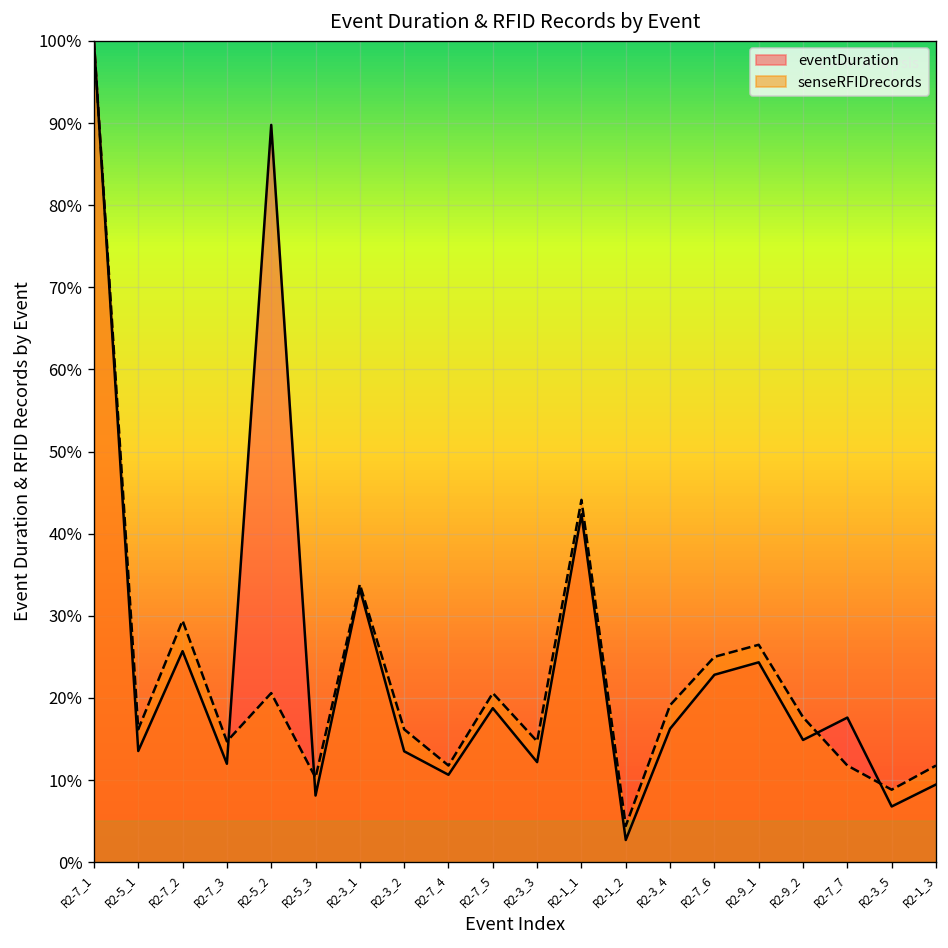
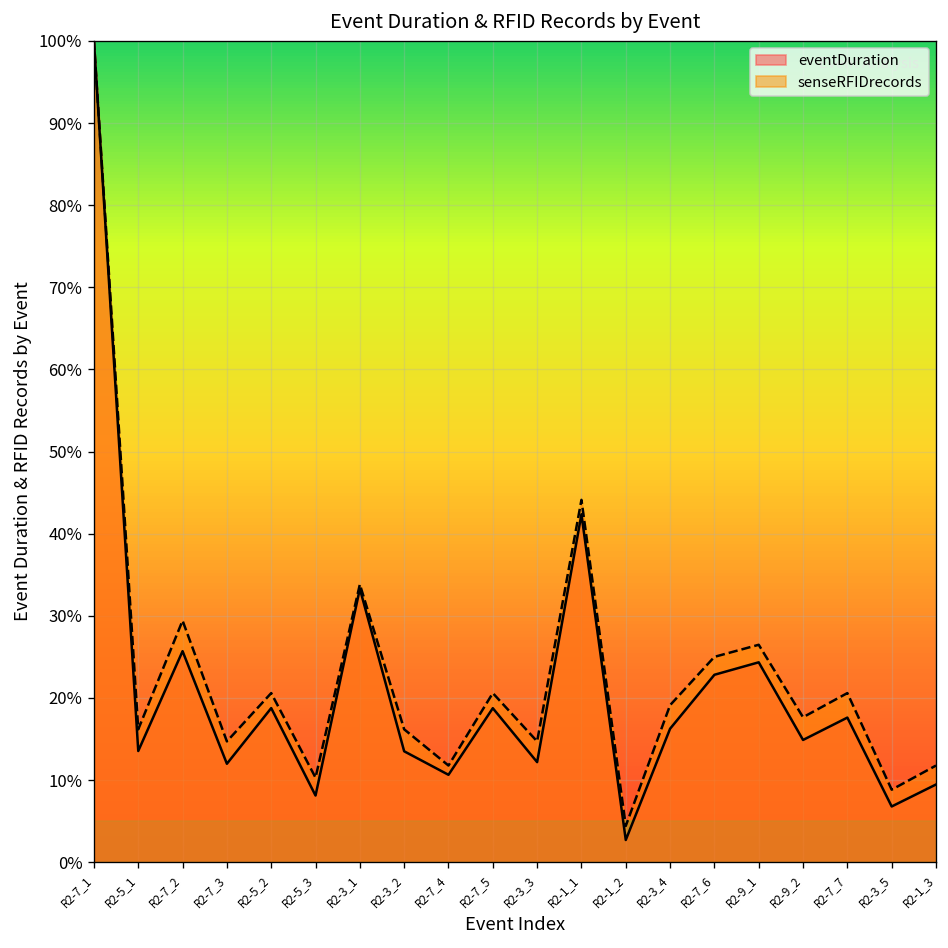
eventDuration, R2-5_2: 90% -> 19%
senseRFIDrecords, R2-7_7: 12% -> 21%
